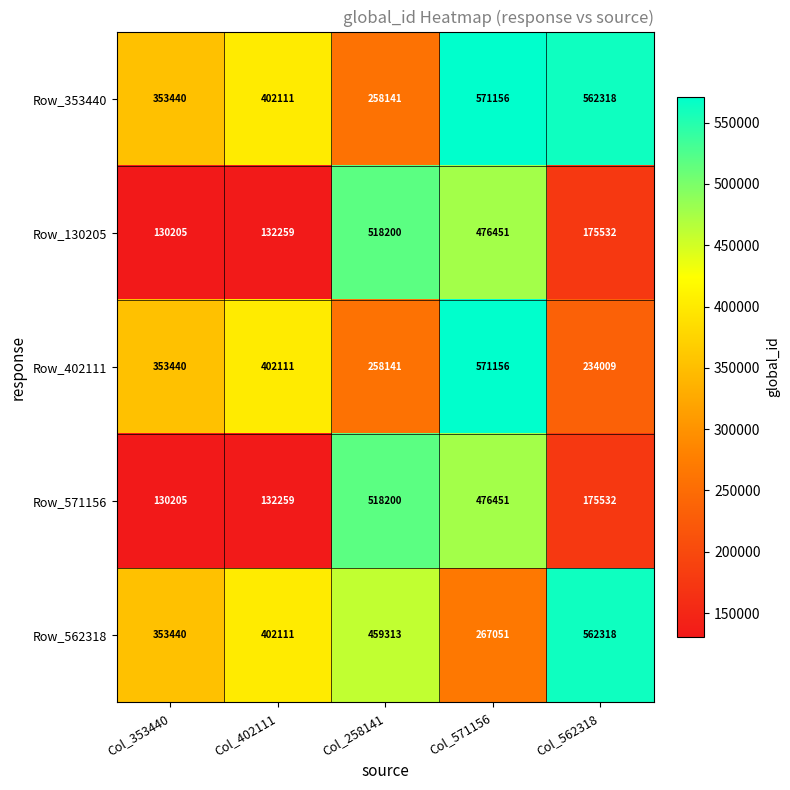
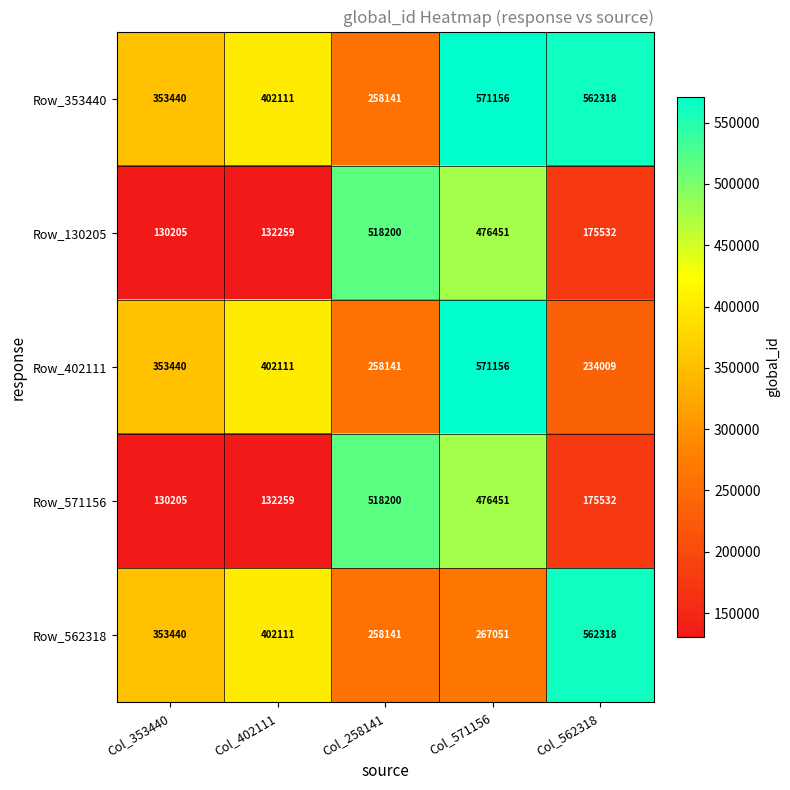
Row_562318, Col_258141: 459313 -> 258141
